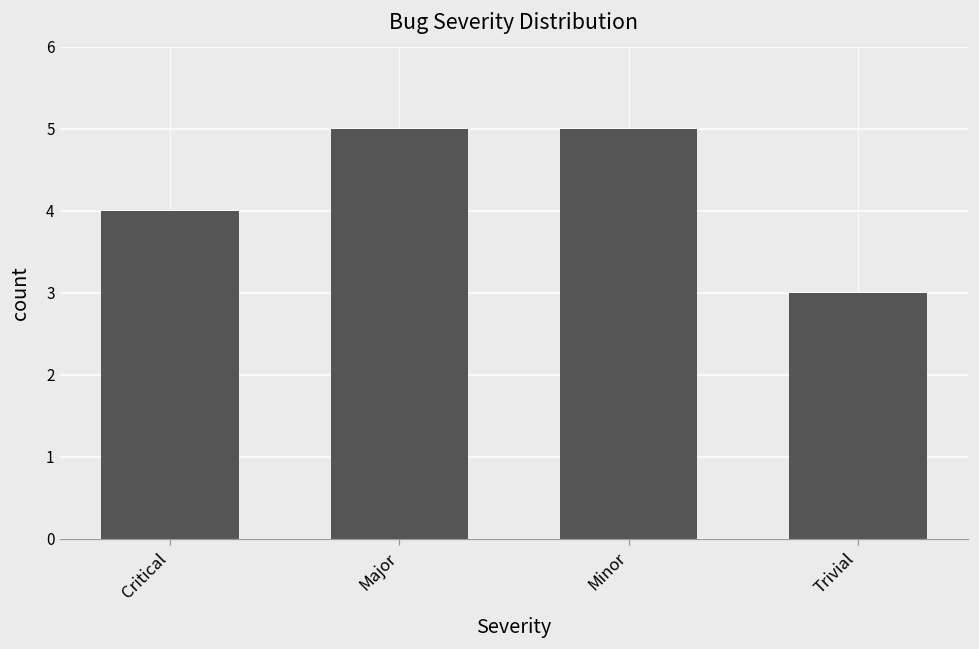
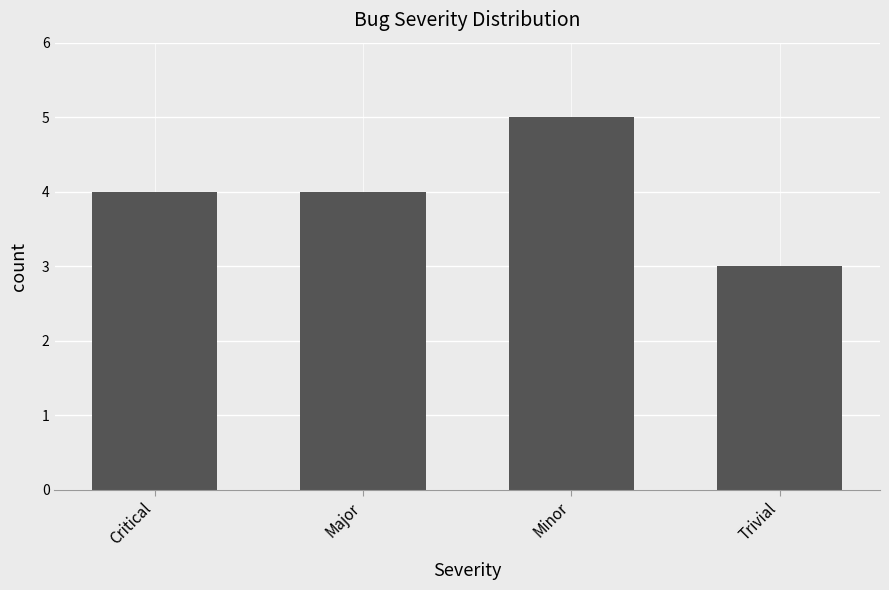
Major: 5 -> 4
